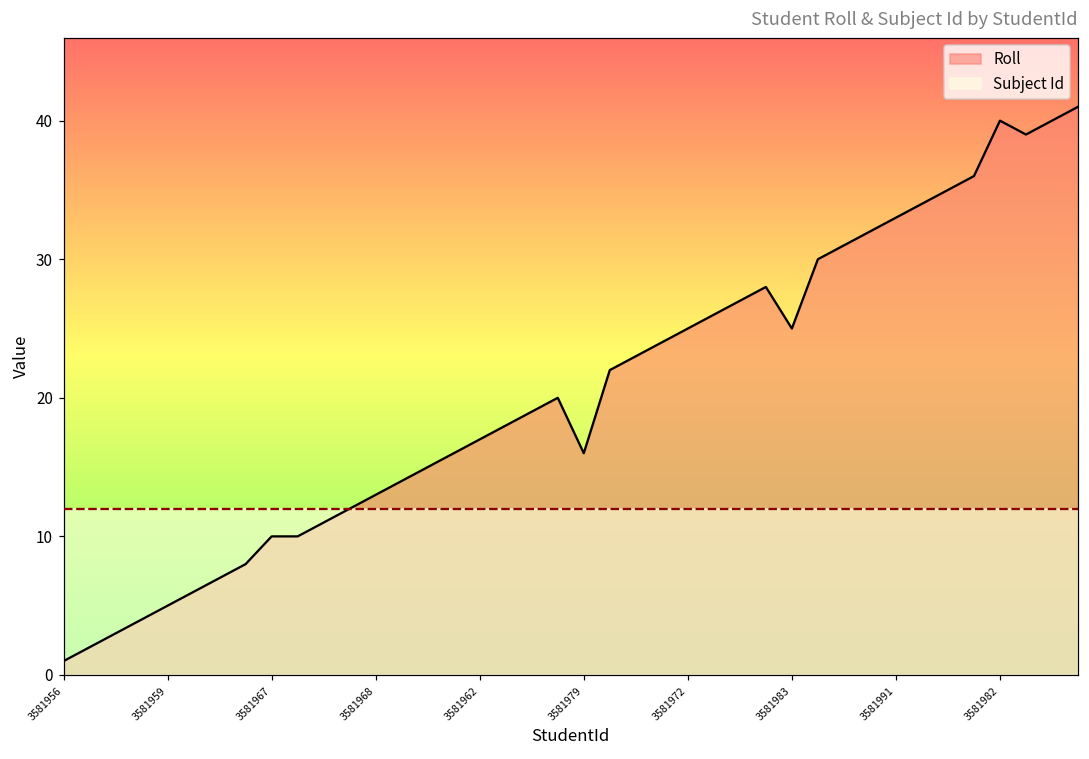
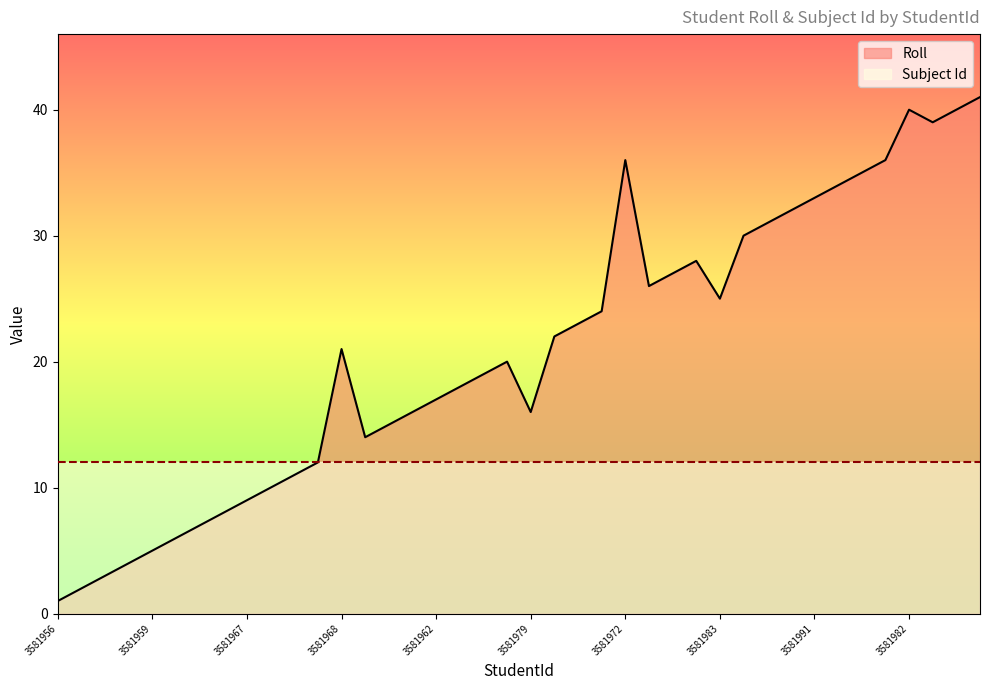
Roll, 3581967: 10 -> 9
Roll, 3581968: 13 -> 21
Roll, 3581972: 25 -> 36
